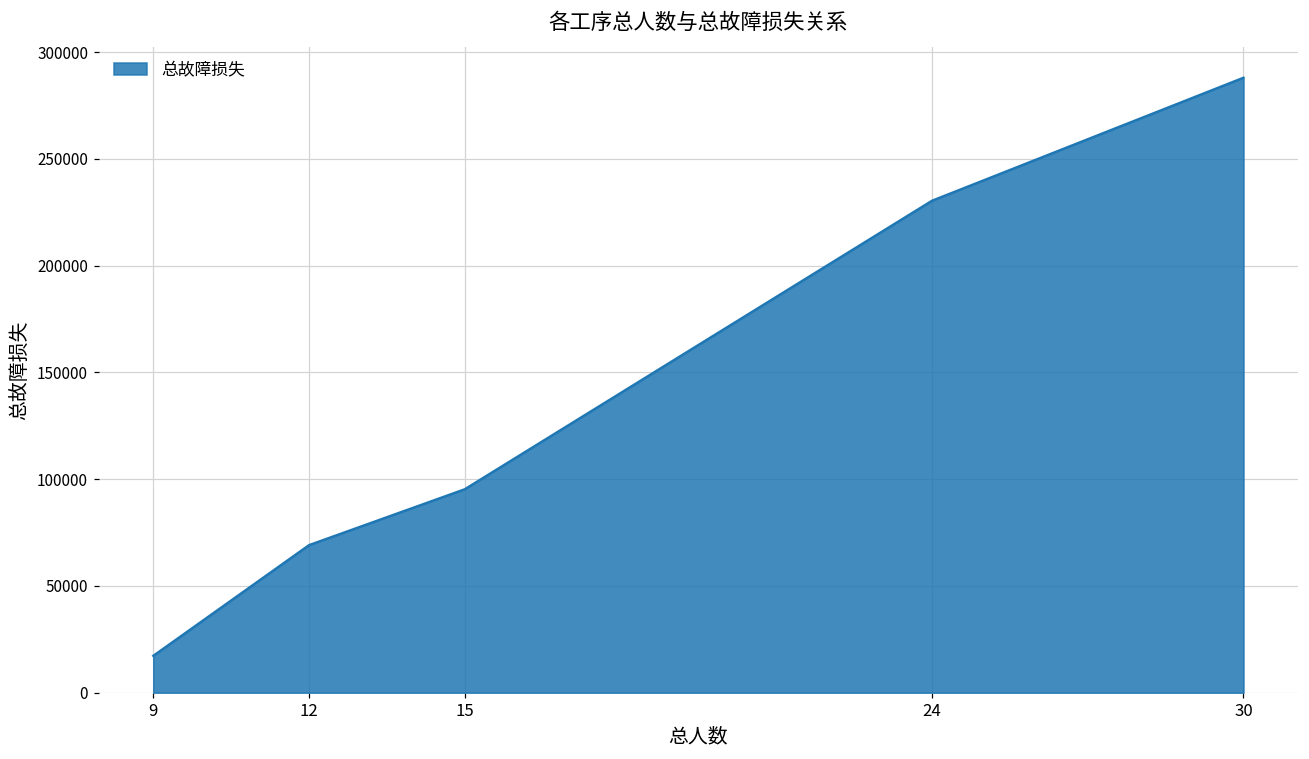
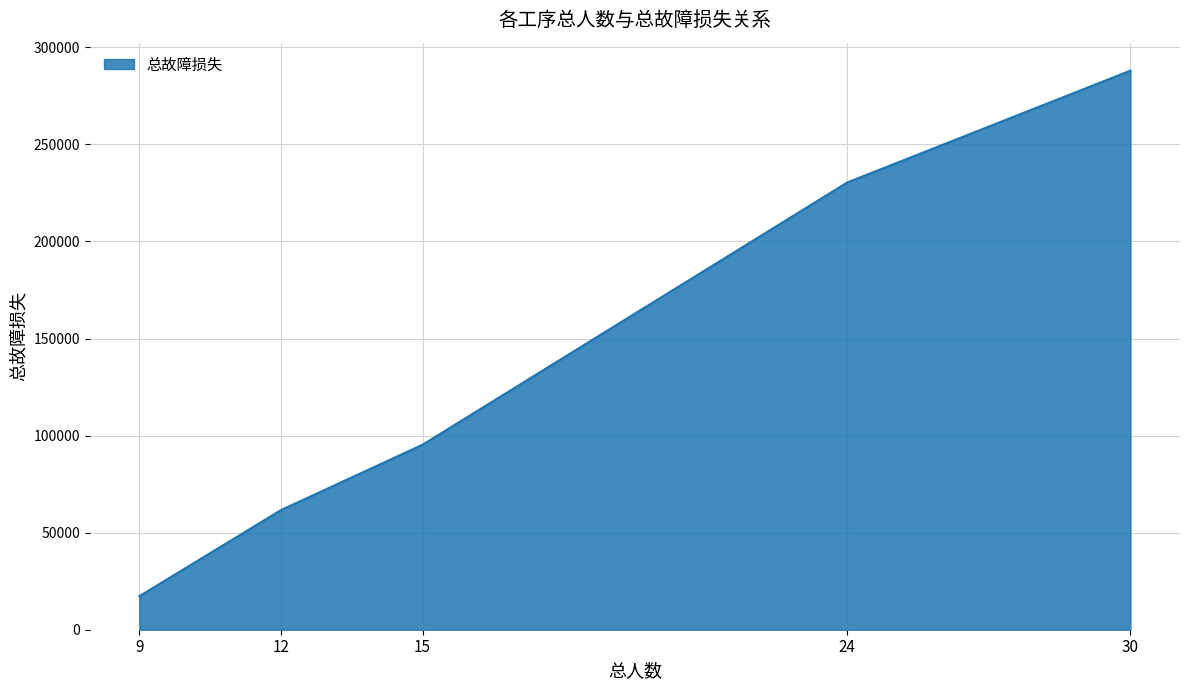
12: 69000 -> 62000
